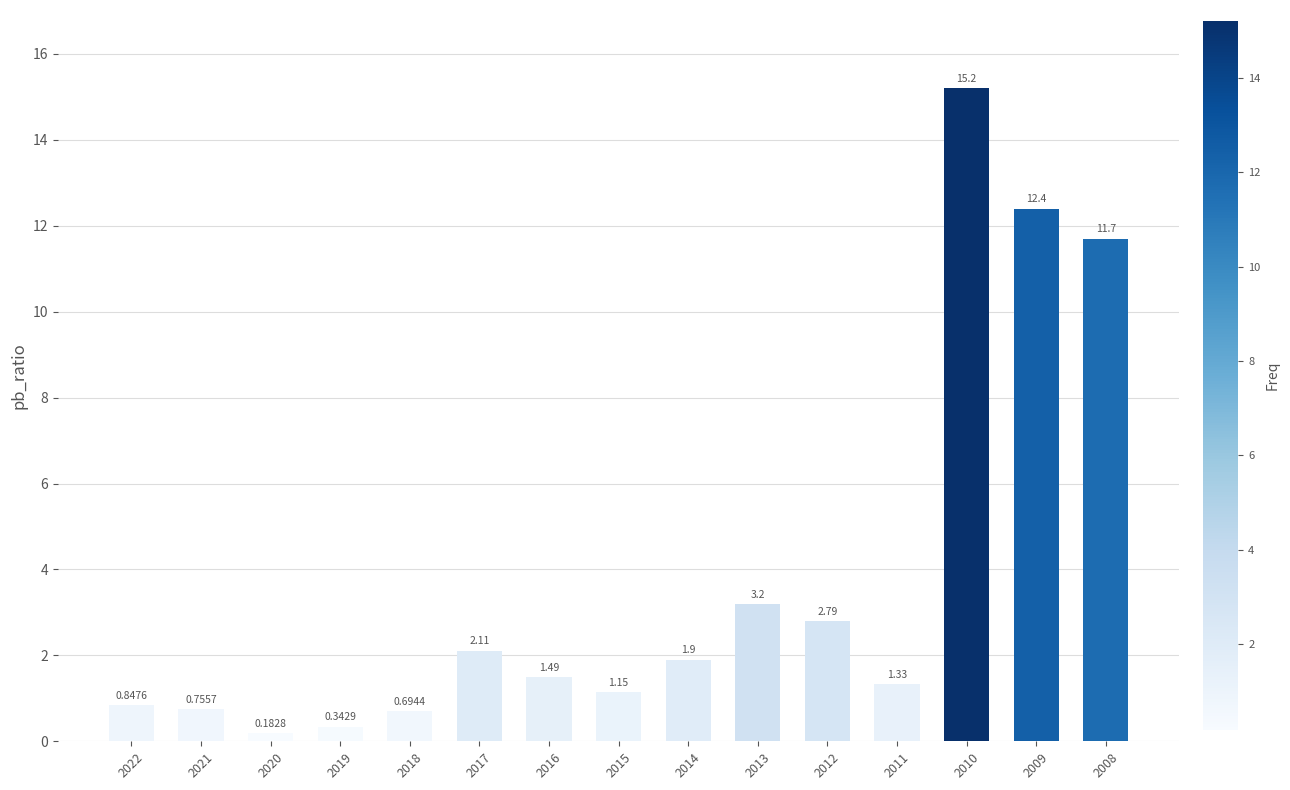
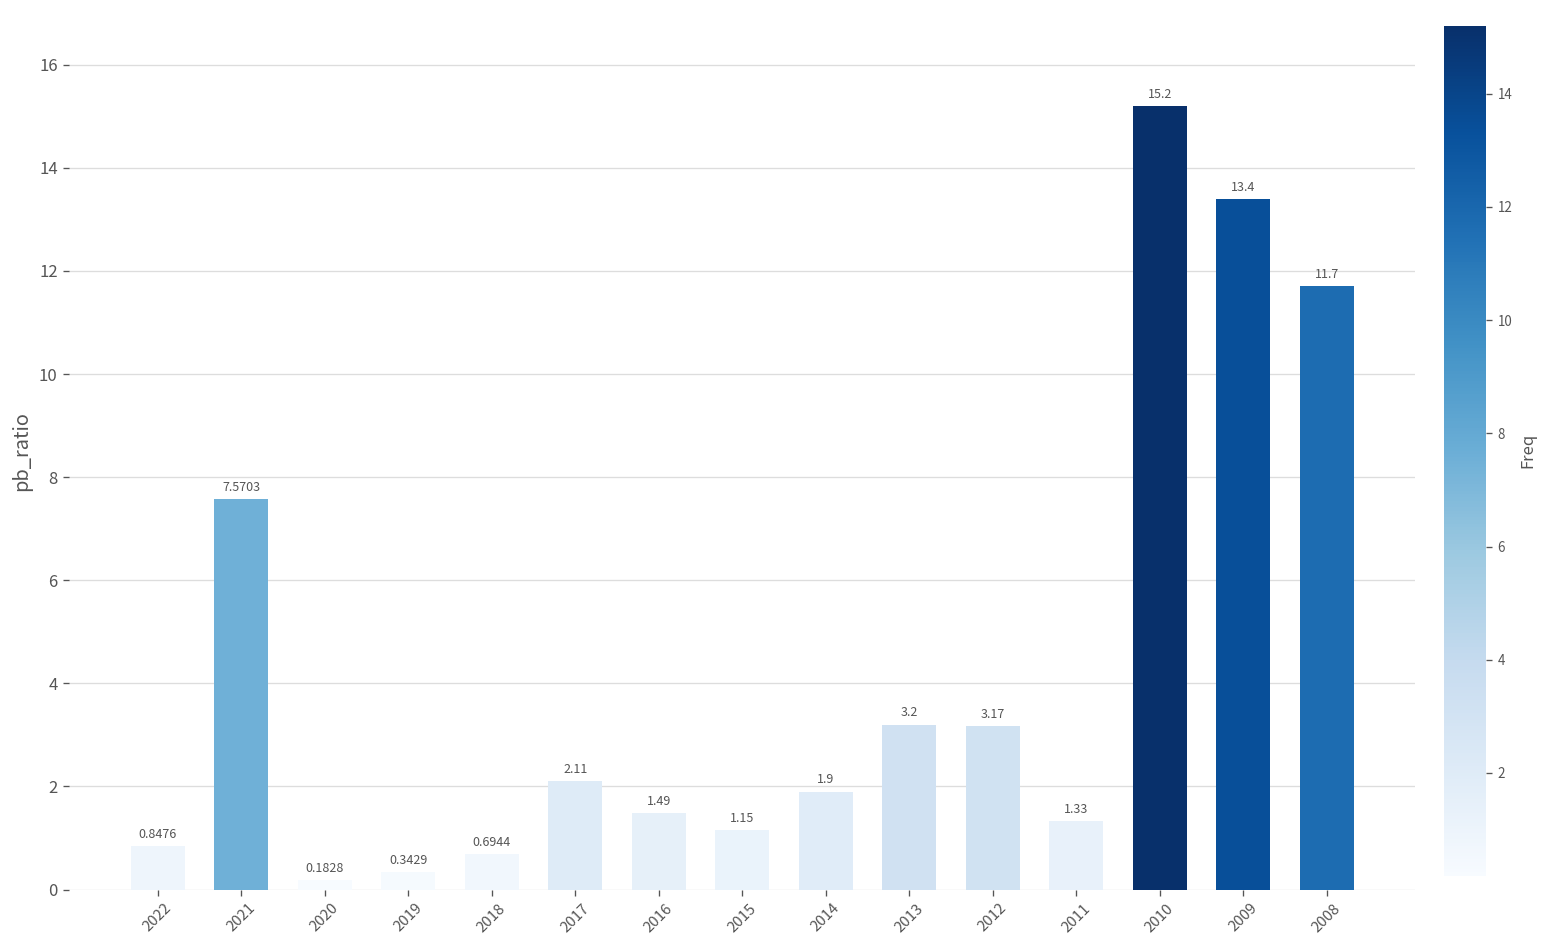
2021: 0.7557 -> 7.5703
2012: 2.79 -> 3.17
2009: 12.4 -> 13.4
